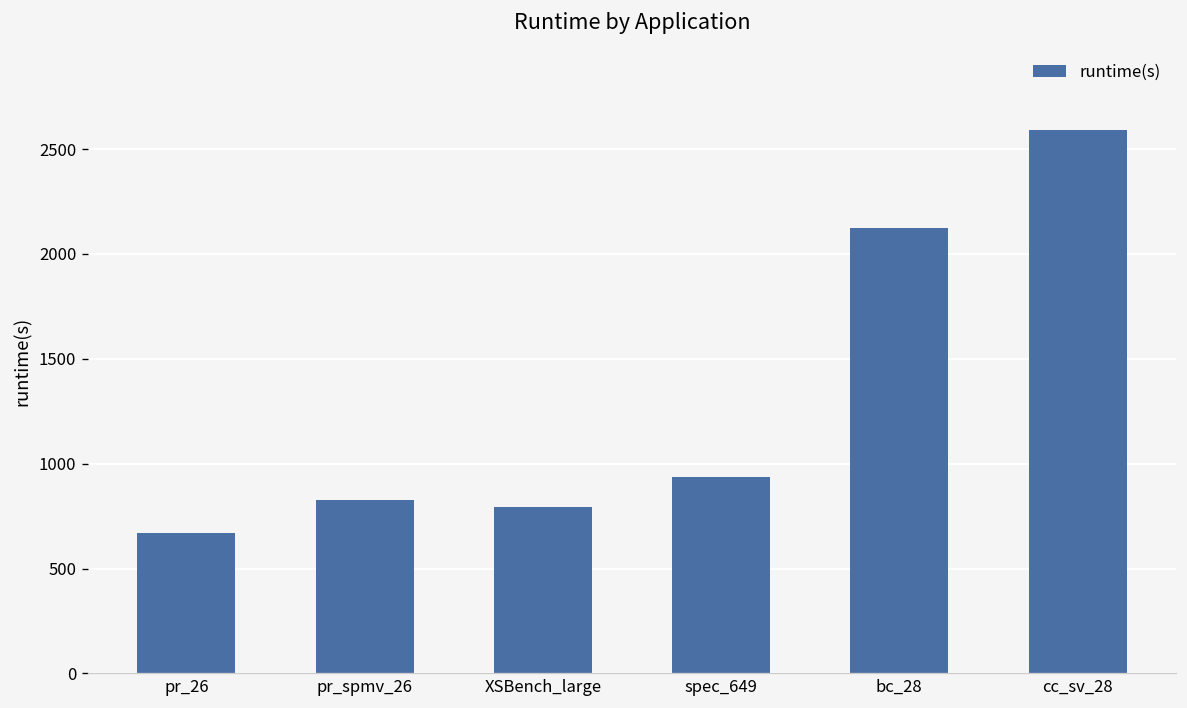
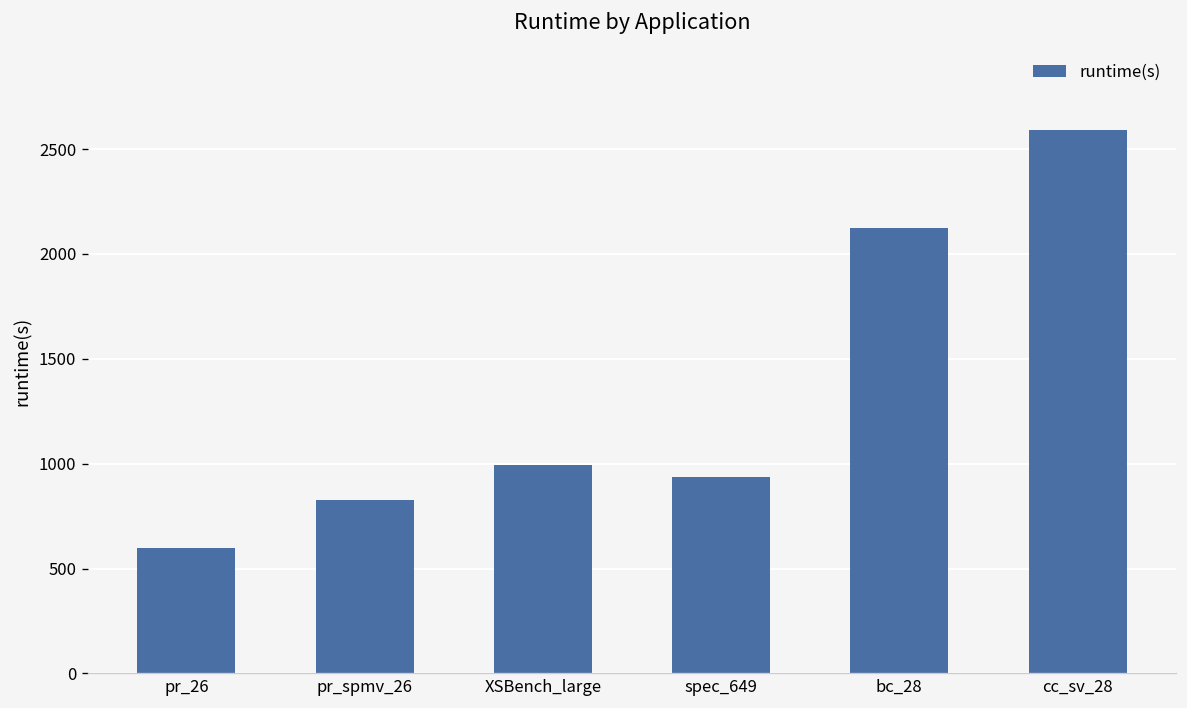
pr_26: 670 -> 600
XSBench_large: 790 -> 990
